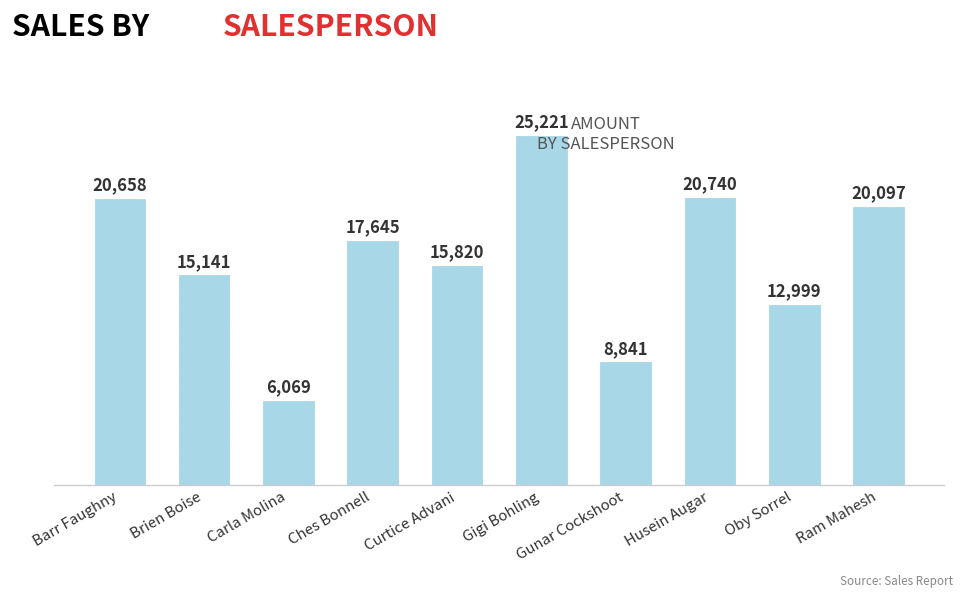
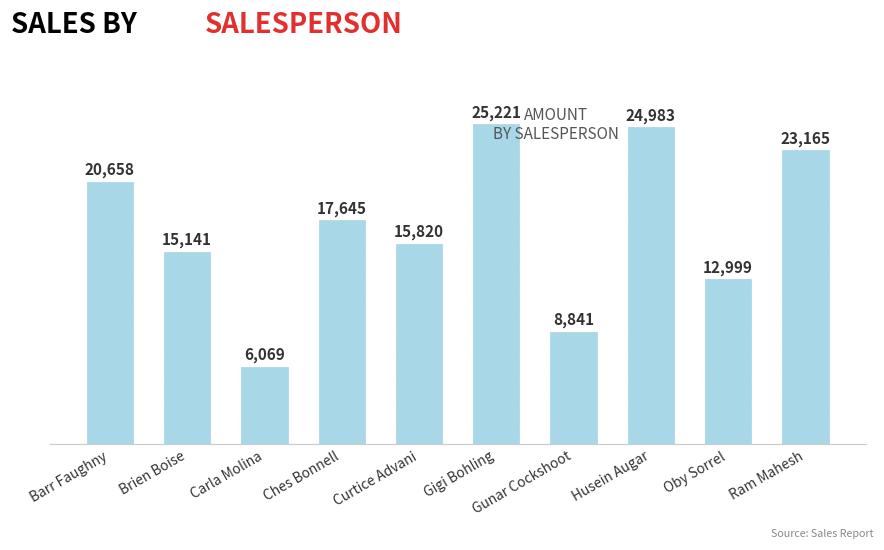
Husein Augar: 20,740 -> 24,983
Ram Mahesh: 20,097 -> 23,165
